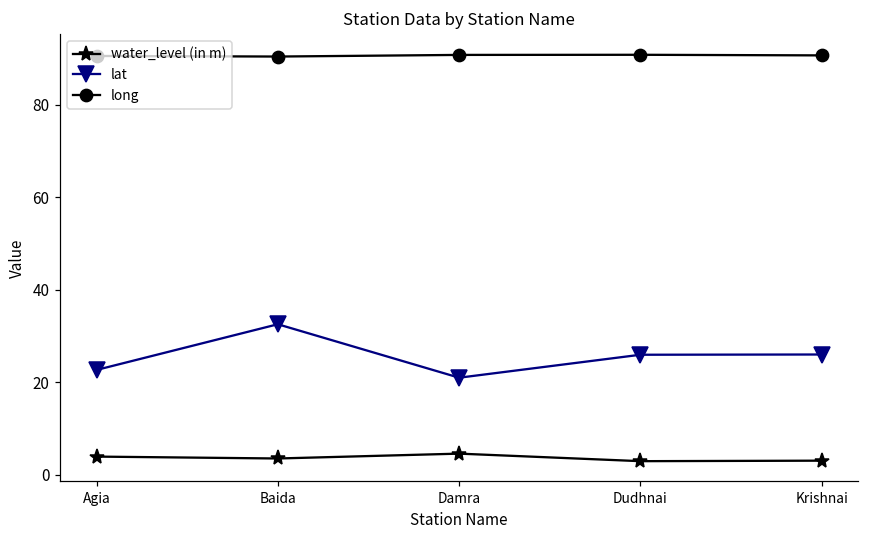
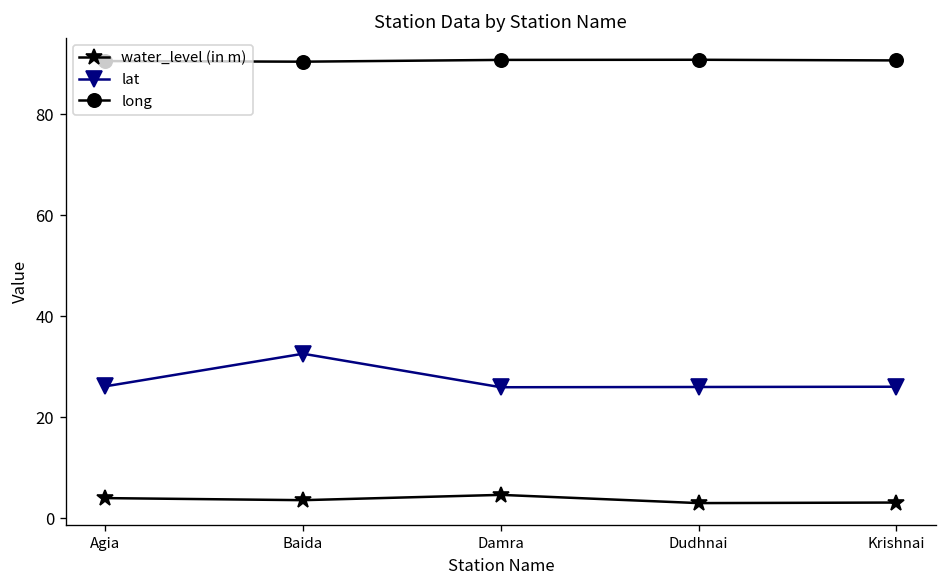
lat, Agia: 23 -> 26
lat, Damra: 21 -> 26
